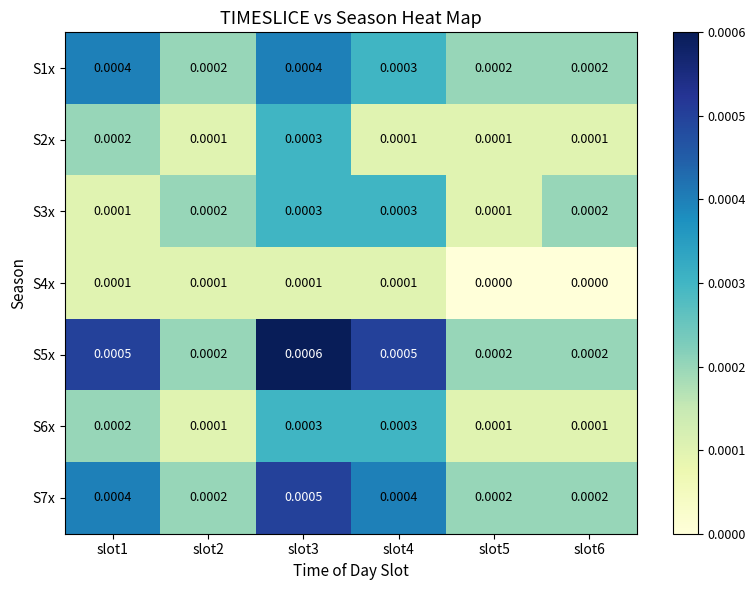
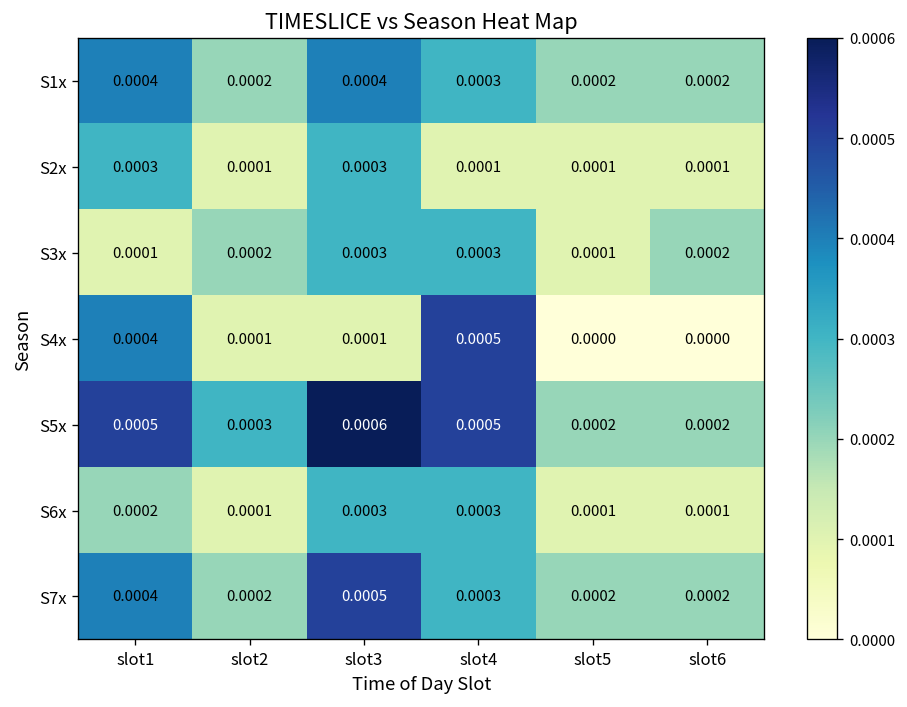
S2x, slot1: 0.0002 -> 0.0003
S4x, slot1: 0.0001 -> 0.0004
S4x, slot4: 0.0001 -> 0.0005
S5x, slot2: 0.0002 -> 0.0003
S7x, slot4: 0.0004 -> 0.0003
